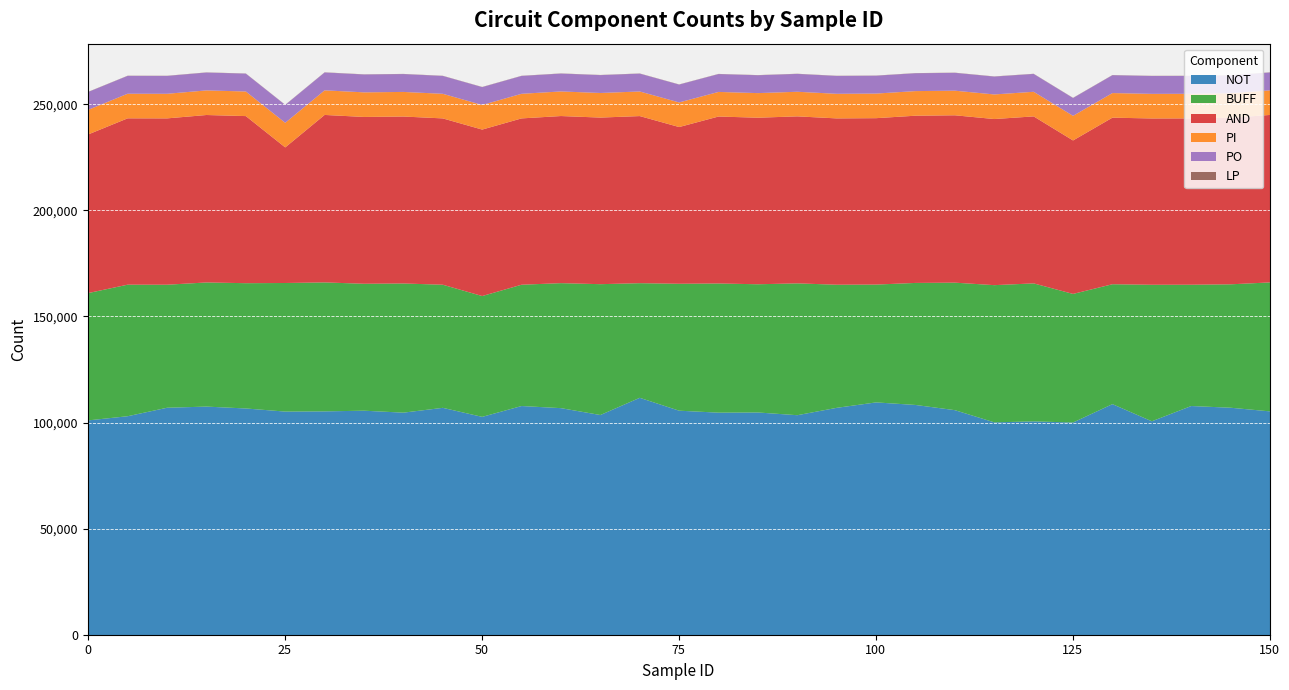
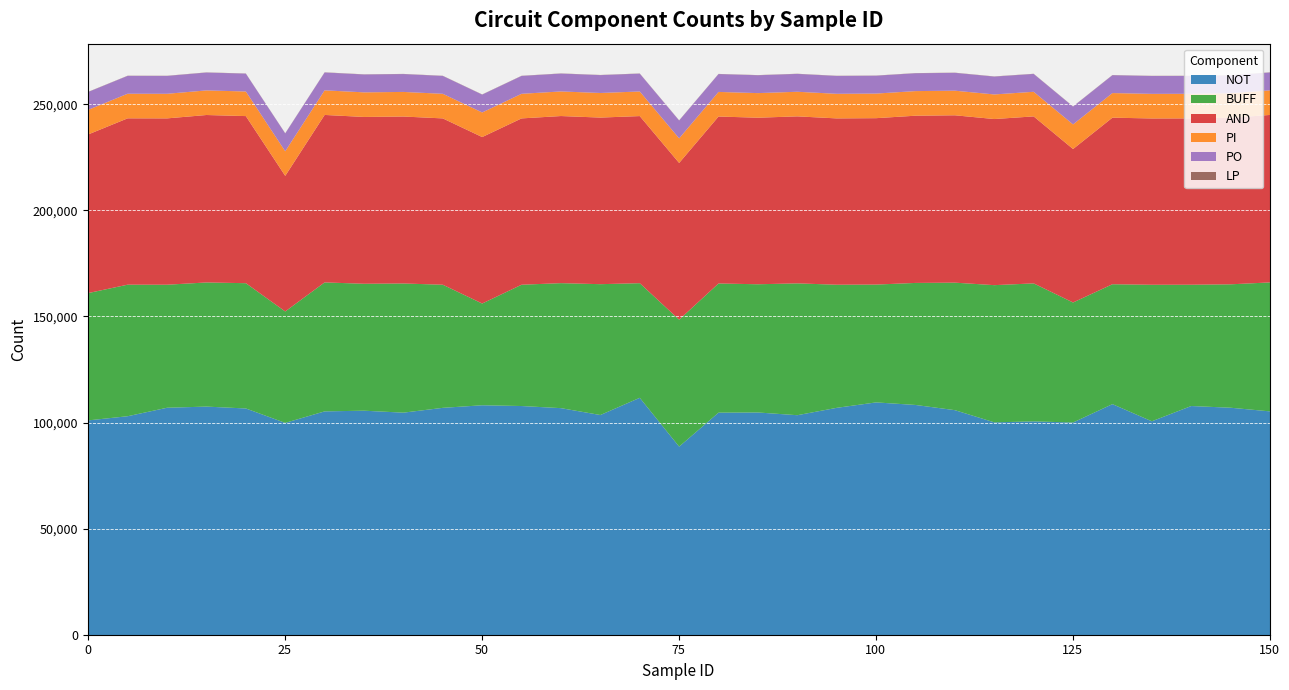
NOT, 25: 105,000 -> 100,000
BUFF, 25: 61,000 -> 53,000
NOT, 50: 103,000 -> 108,000
BUFF, 50: 57,000 -> 48,000
NOT, 75: 106,000 -> 89,000
BUFF, 125: 61,000 -> 57,000
